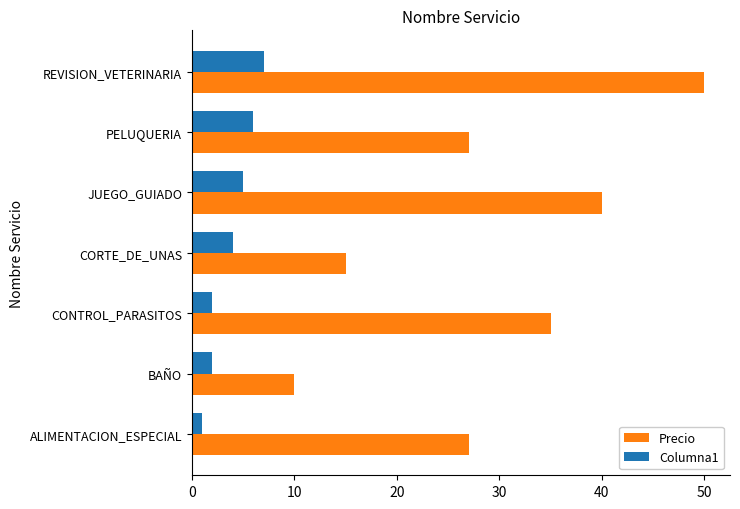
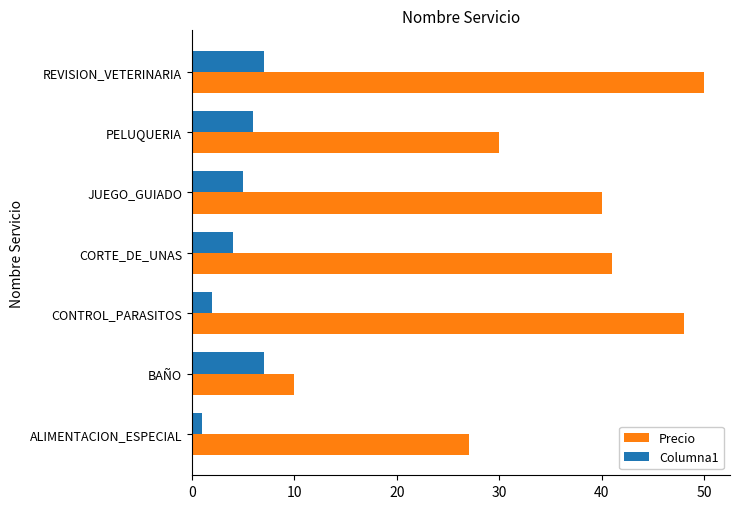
Precio, PELUQUERIA: 27 -> 30
Precio, CORTE_DE_UNAS: 15 -> 41
Precio, CONTROL_PARASITOS: 35 -> 48
Columna1, BAÑO: 2 -> 7
